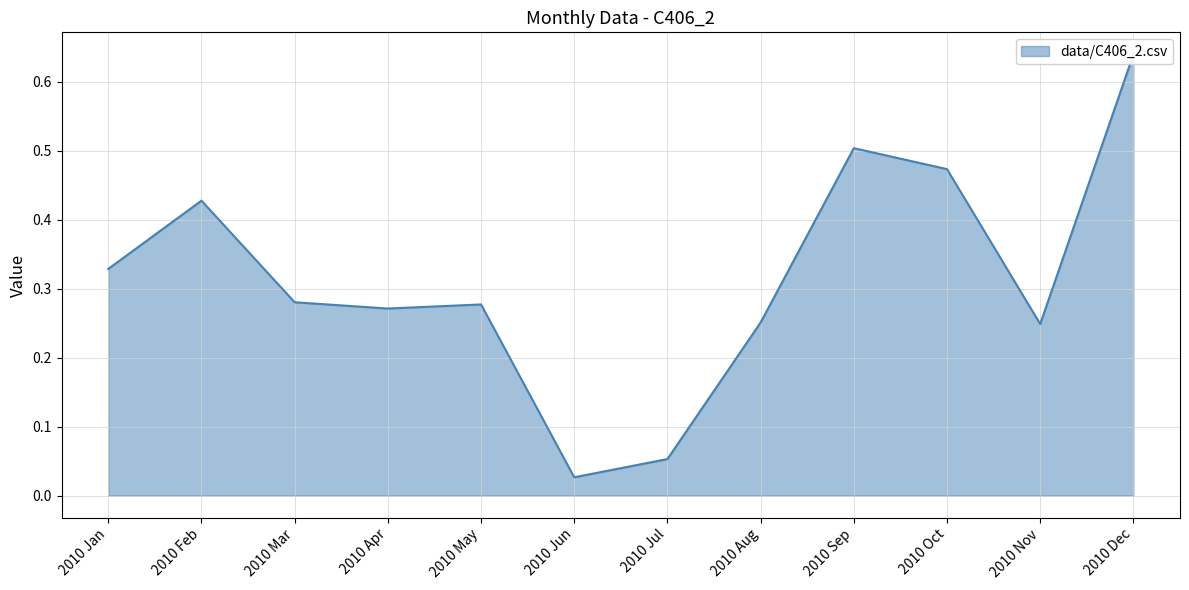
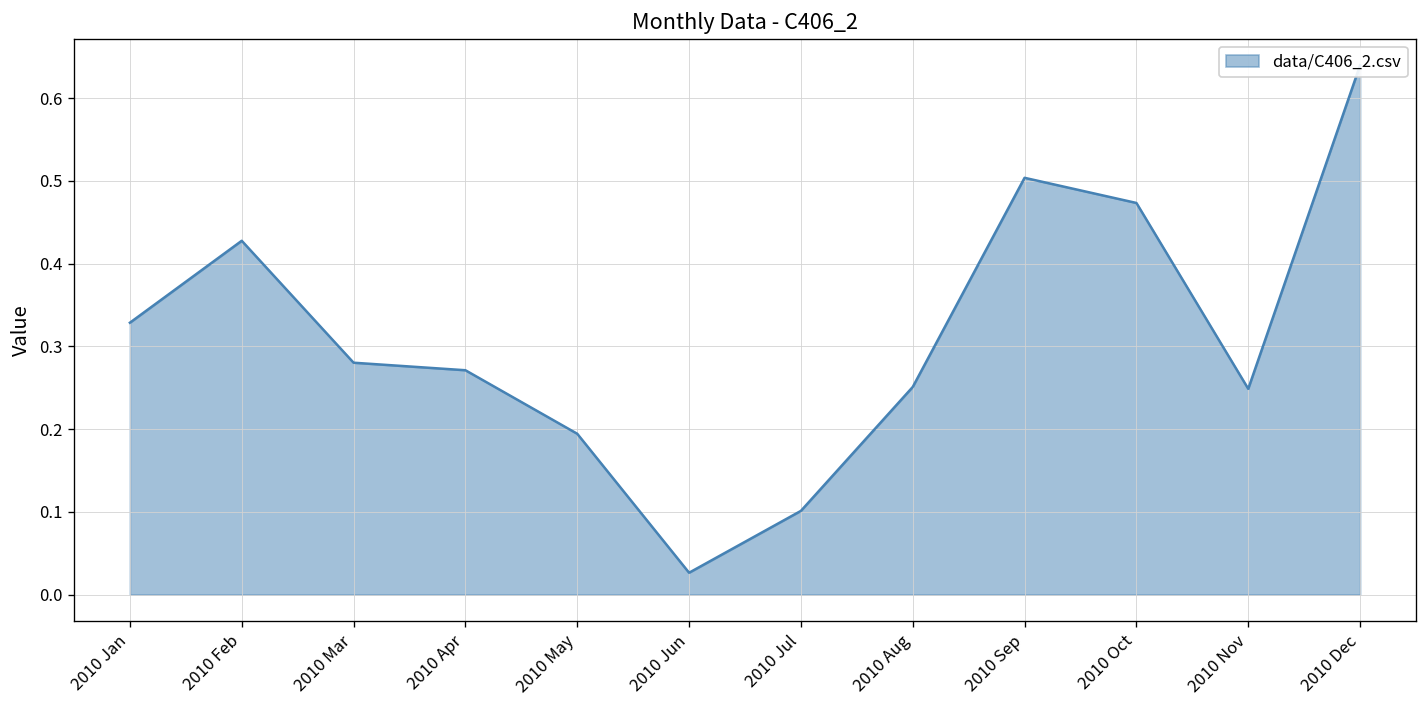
2010 May: 0.28 -> 0.19
2010 Jul: 0.05 -> 0.10
